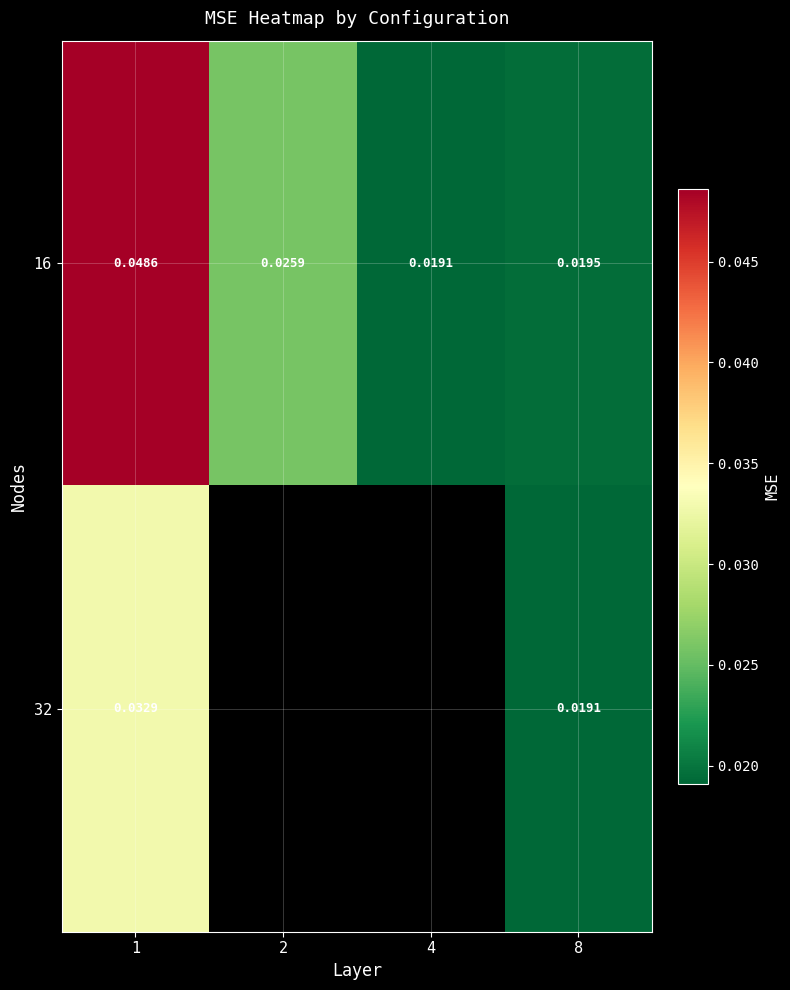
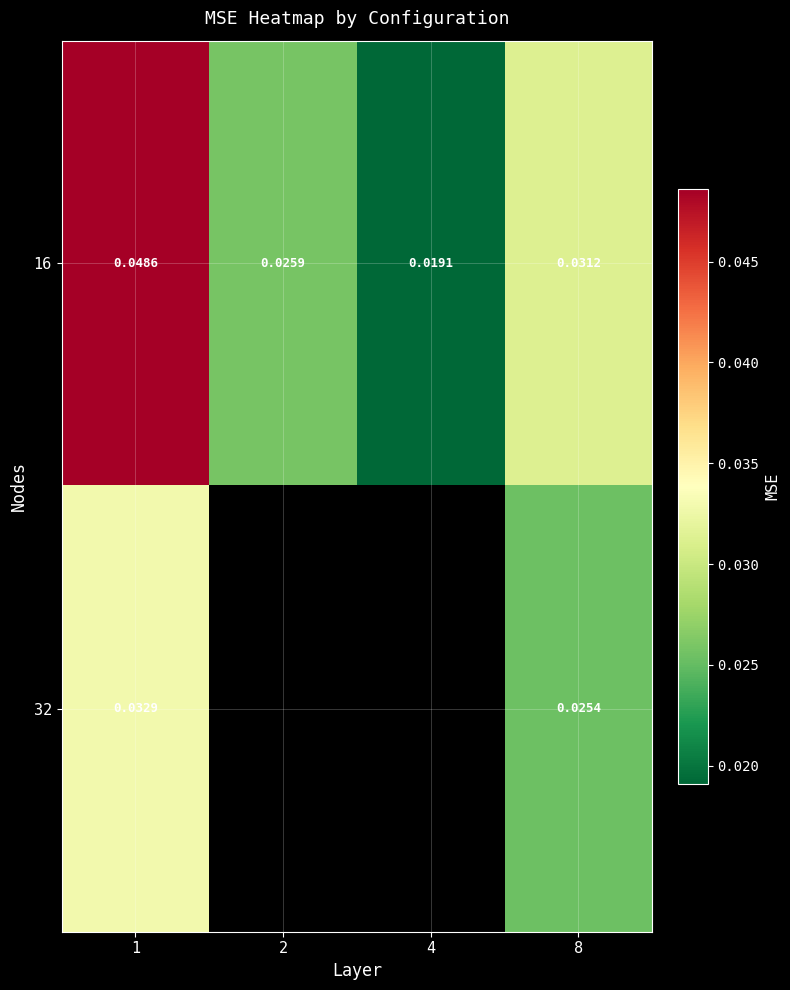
16, 8: 0.0195 -> 0.0312
32, 8: 0.0191 -> 0.0254
